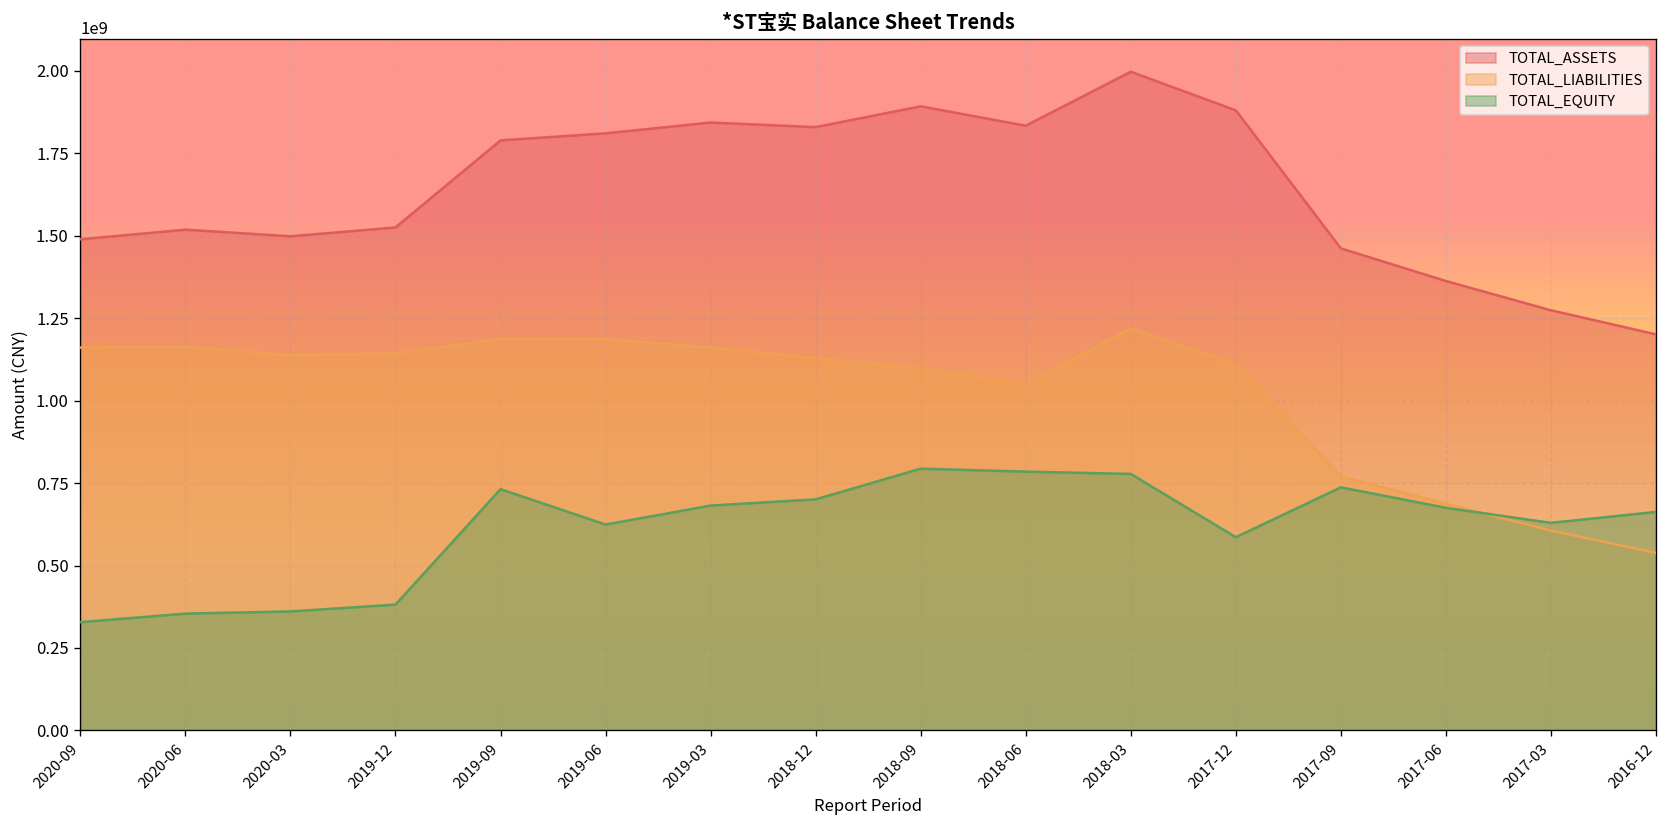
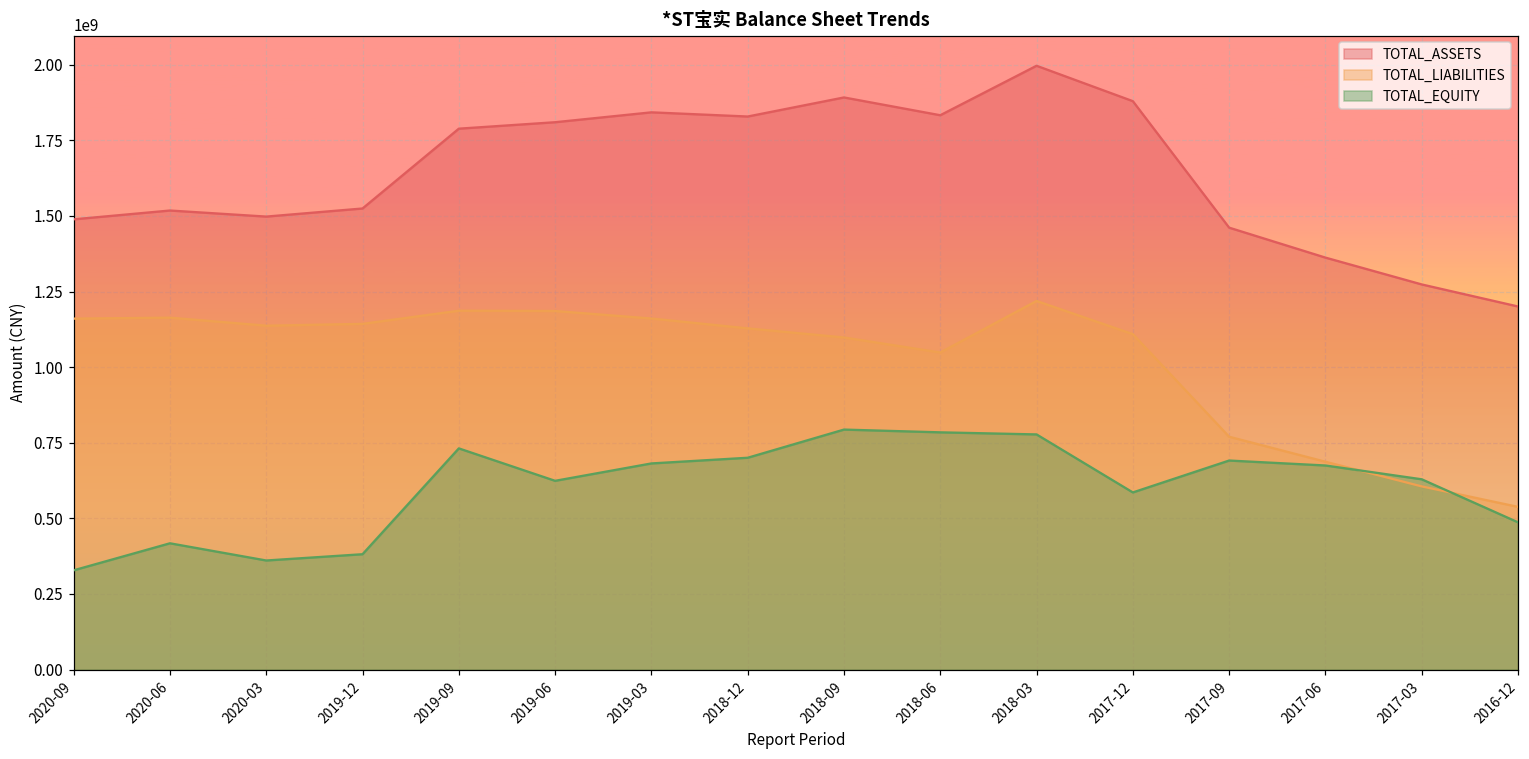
TOTAL_EQUITY, 2020-06: 350000000 -> 420000000
TOTAL_EQUITY, 2017-09: 740000000 -> 690000000
TOTAL_EQUITY, 2016-12: 660000000 -> 490000000
